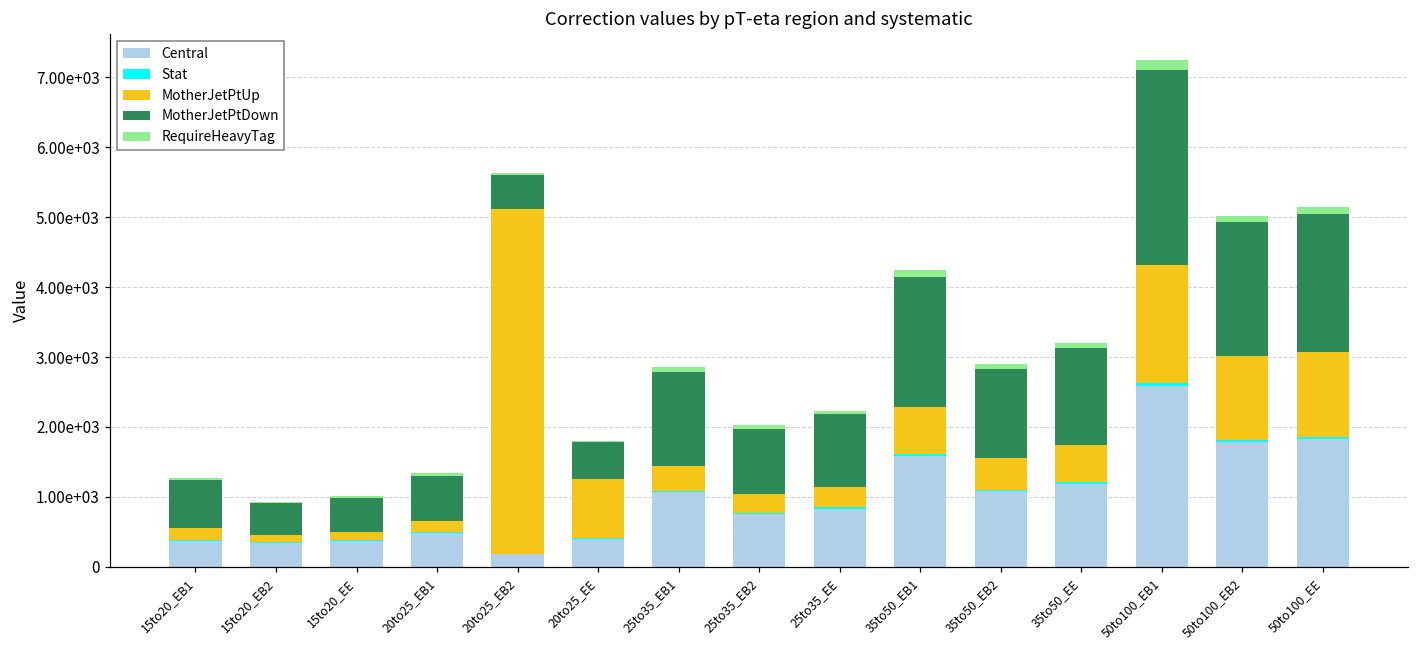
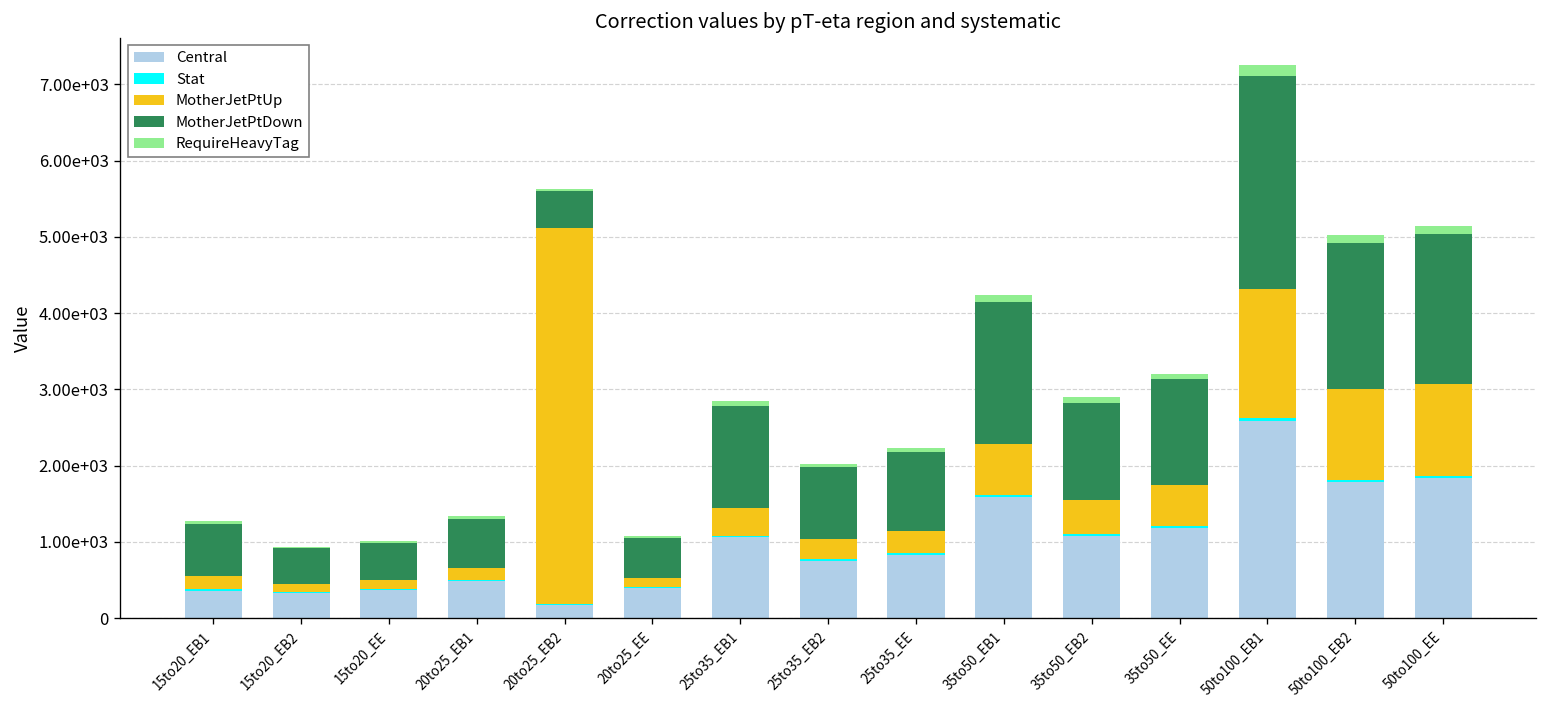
MotherJetPtUp, 20to25_EE: 900 -> 100
